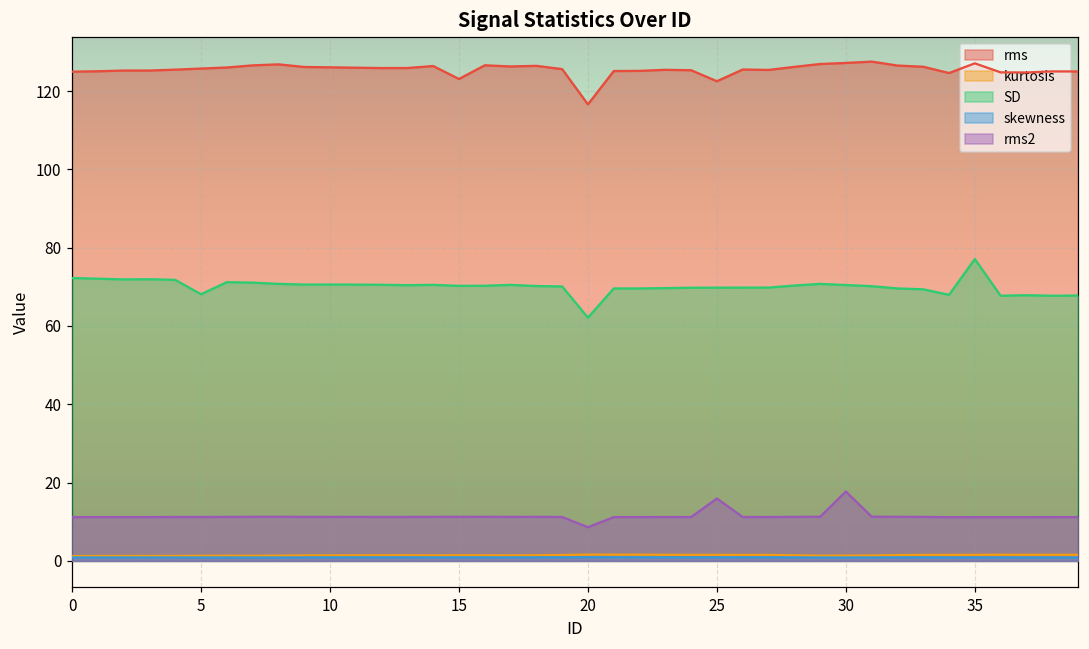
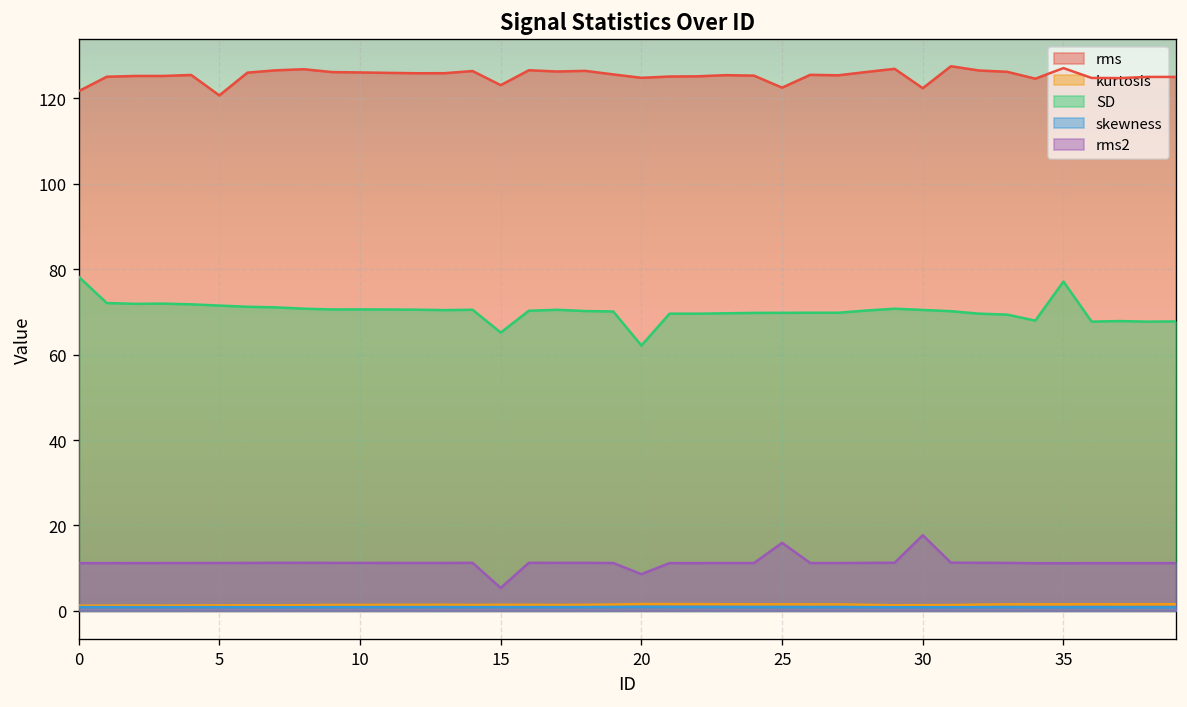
rms, 0: 125 -> 122
SD, 0: 72 -> 78
rms, 5: 126 -> 121
SD, 5: 68 -> 71
SD, 15: 70 -> 65
rms2, 15: 11 -> 5
rms, 20: 117 -> 125
rms, 30: 127 -> 122
